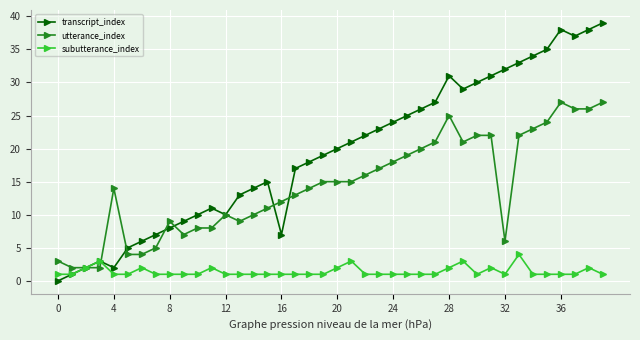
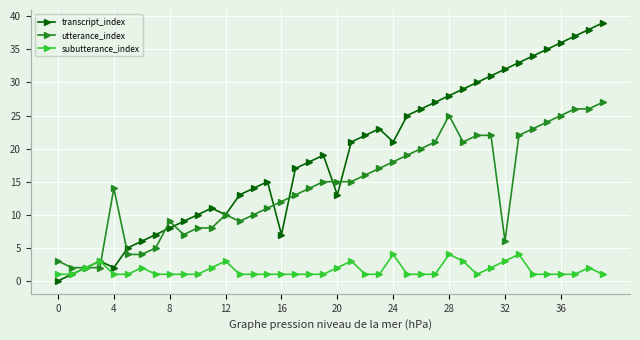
subutterance_index, 12: 1 -> 3
transcript_index, 20: 20 -> 13
transcript_index, 24: 24 -> 21
subutterance_index, 24: 1 -> 4
transcript_index, 28: 31 -> 28
subutterance_index, 28: 2 -> 4
subutterance_index, 32: 1 -> 3
transcript_index, 36: 38 -> 36
utterance_index, 36: 27 -> 25
